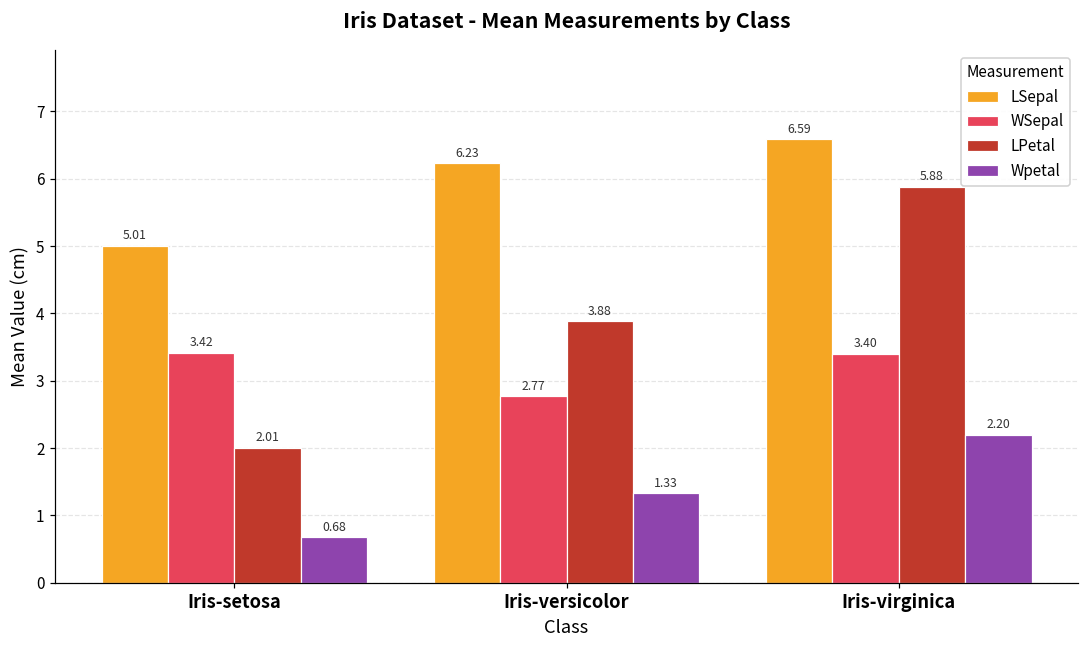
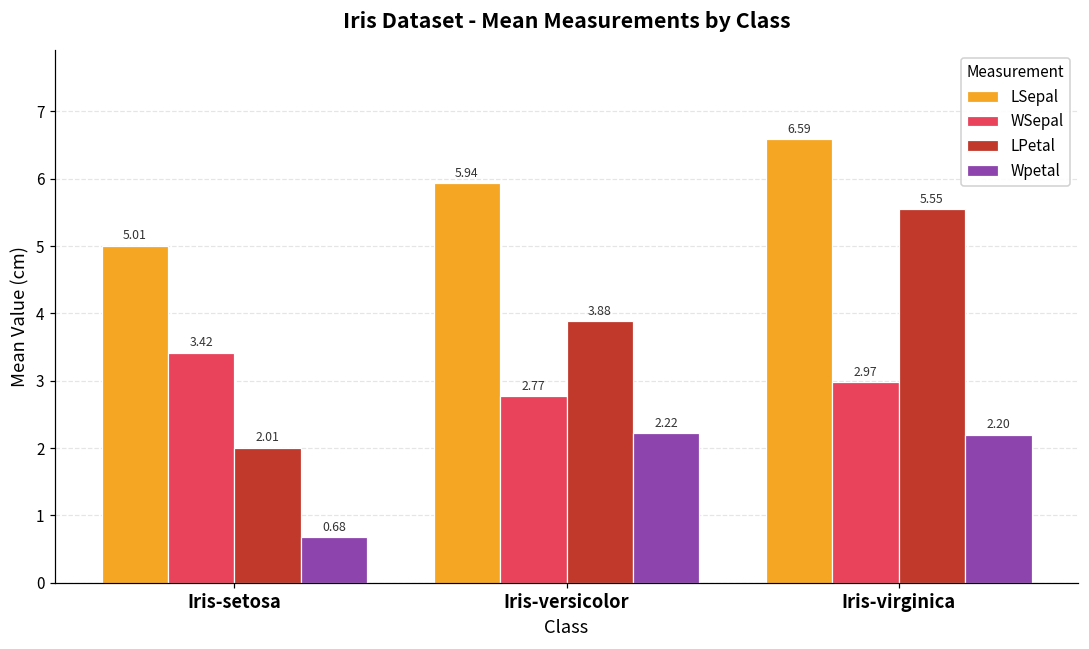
LSepal, Iris-versicolor: 6.23 -> 5.94
Wpetal, Iris-versicolor: 1.33 -> 2.22
WSepal, Iris-virginica: 3.40 -> 2.97
LPetal, Iris-virginica: 5.88 -> 5.55
